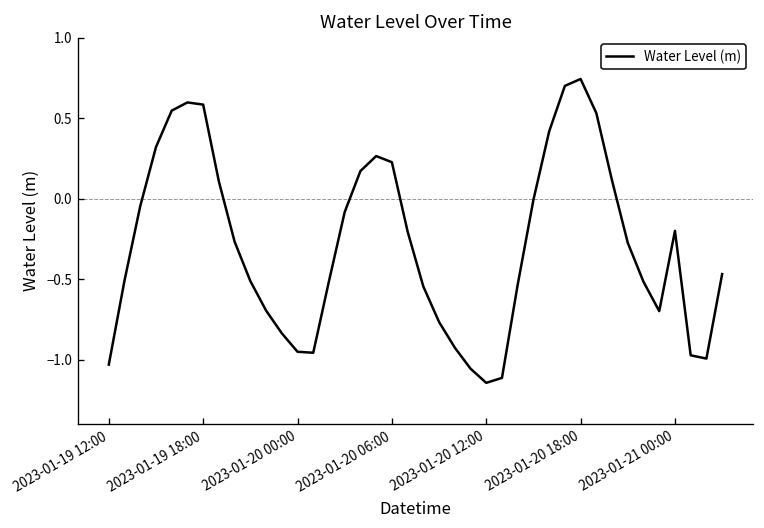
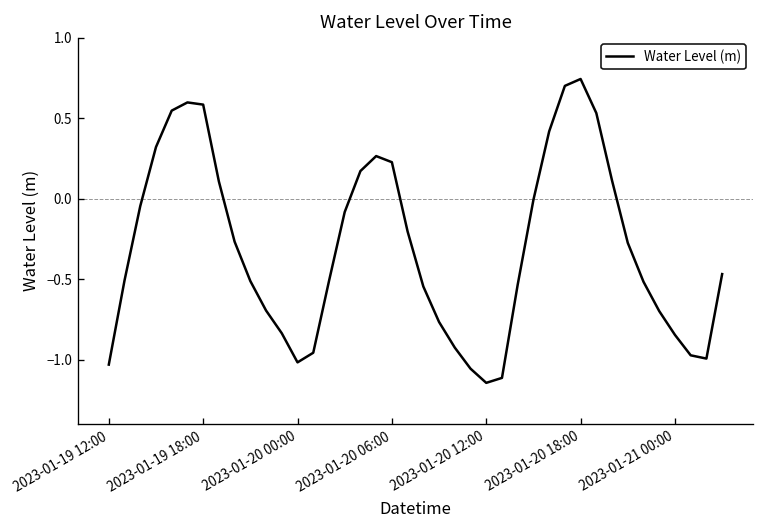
2023-01-20 00:00: -0.95 -> -1.02
2023-01-21 00:00: -0.20 -> -0.85
